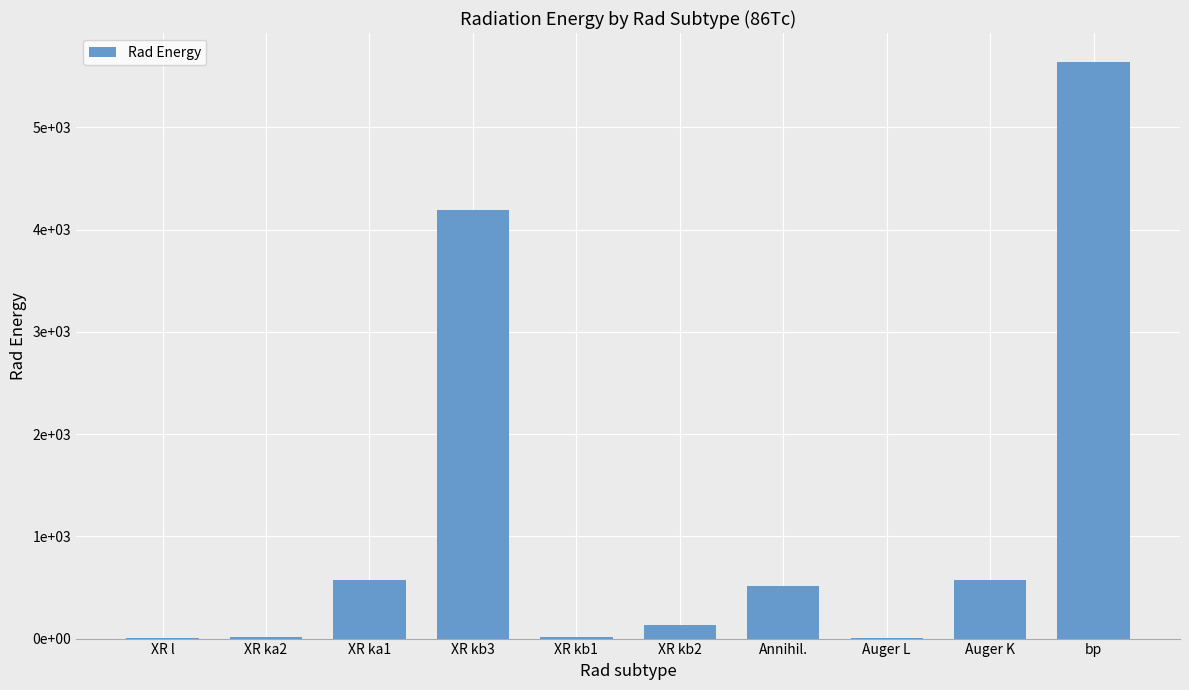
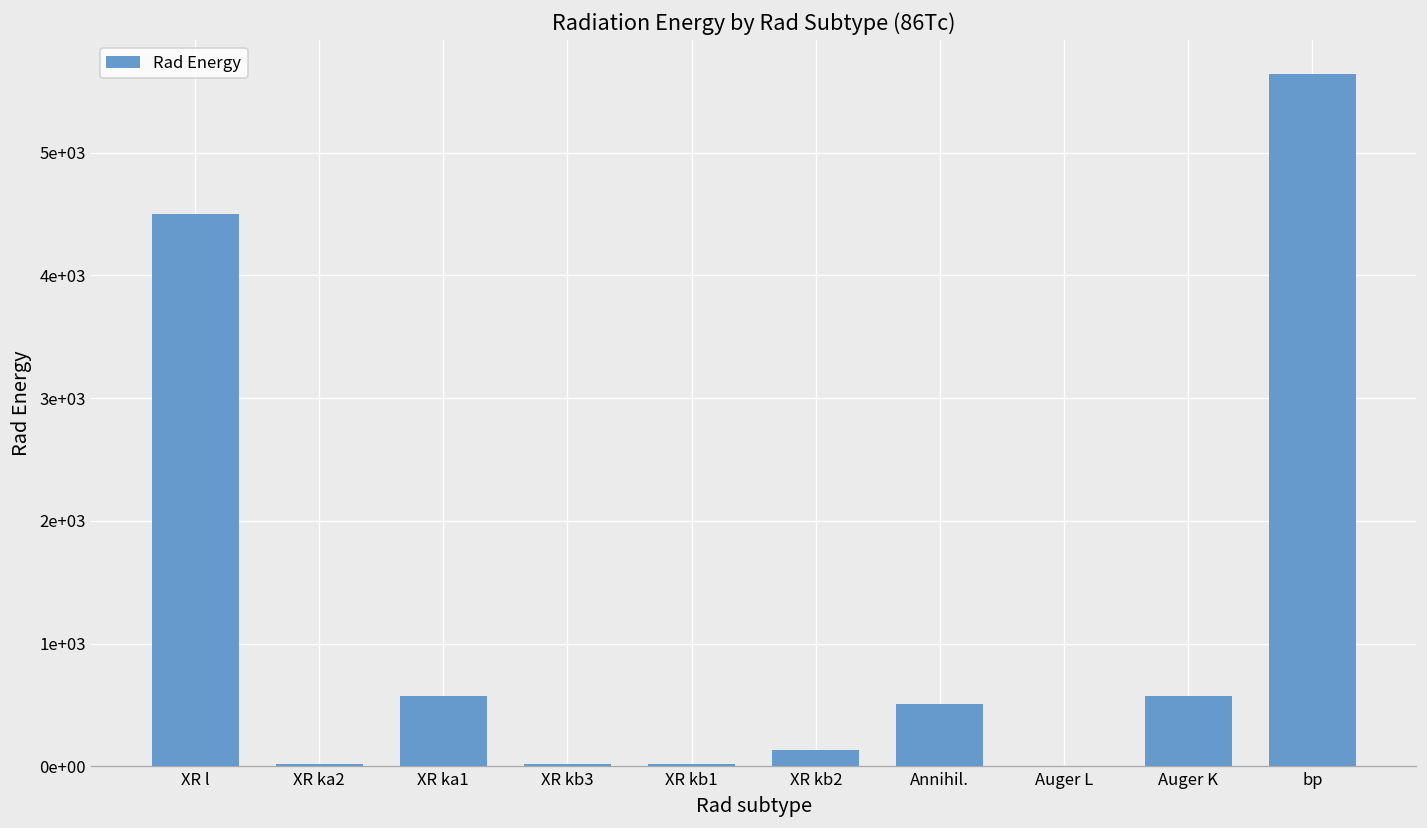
XR l: 0 -> 4500
XR kb3: 4190 -> 20
